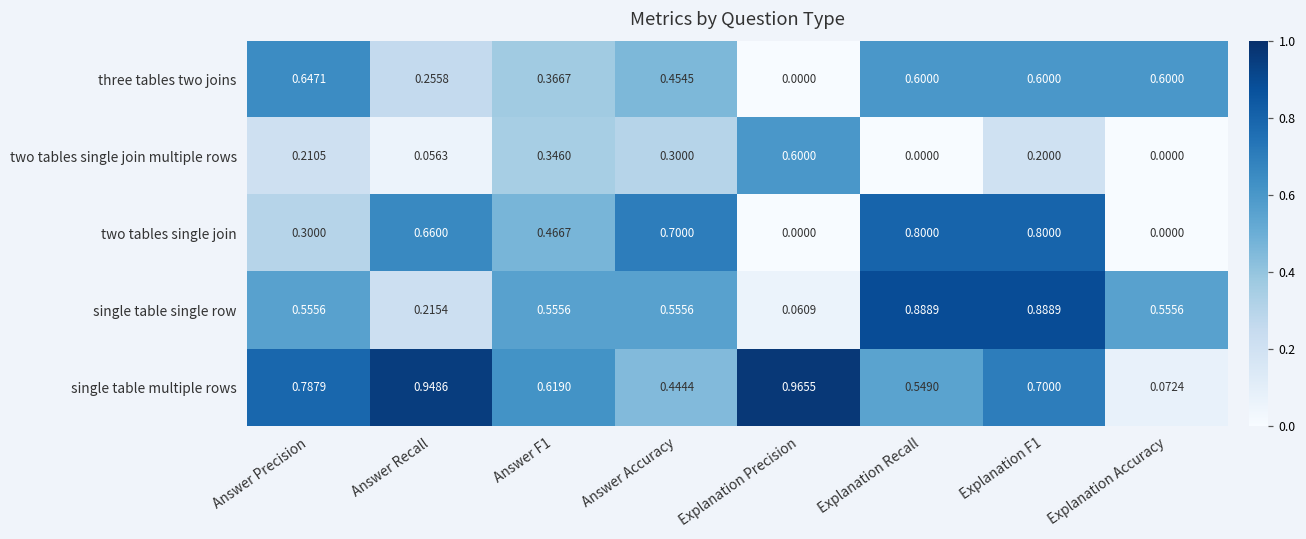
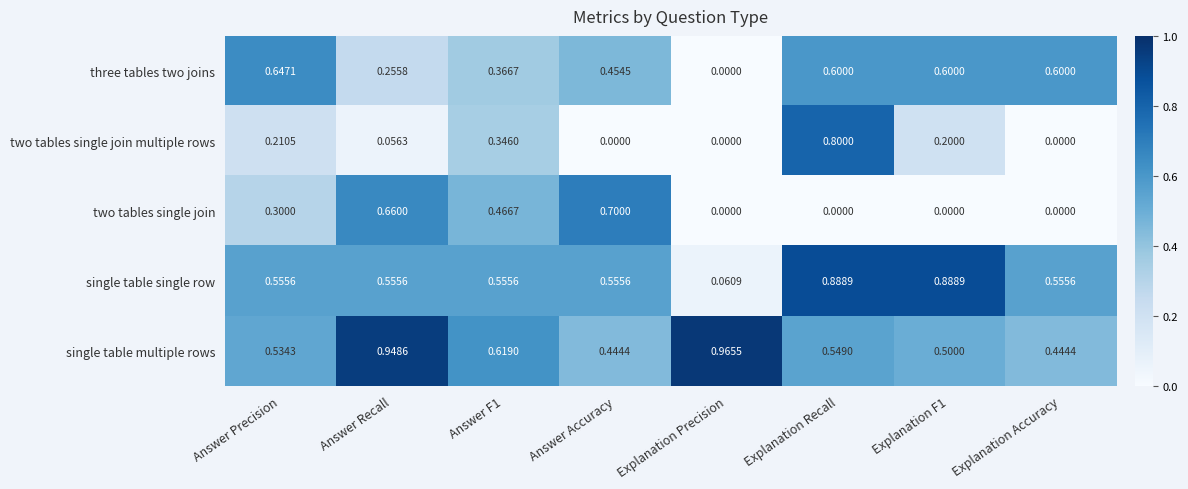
two tables single join multiple rows, Answer Accuracy: 0.3000 -> 0.0000
two tables single join multiple rows, Explanation Precision: 0.6000 -> 0.0000
two tables single join multiple rows, Explanation Recall: 0.0000 -> 0.8000
two tables single join, Explanation Recall: 0.8000 -> 0.0000
two tables single join, Explanation F1: 0.8000 -> 0.0000
single table single row, Answer Recall: 0.2154 -> 0.5556
single table multiple rows, Answer Precision: 0.7879 -> 0.5343
single table multiple rows, Explanation F1: 0.7000 -> 0.5000
single table multiple rows, Explanation Accuracy: 0.0724 -> 0.4444
